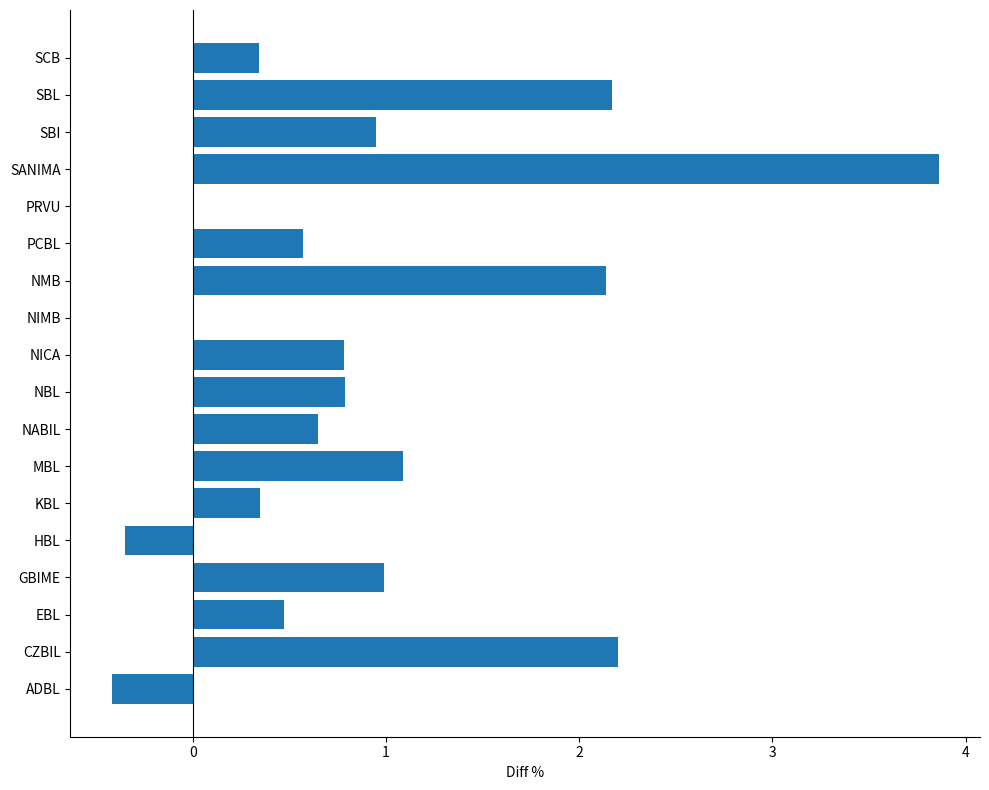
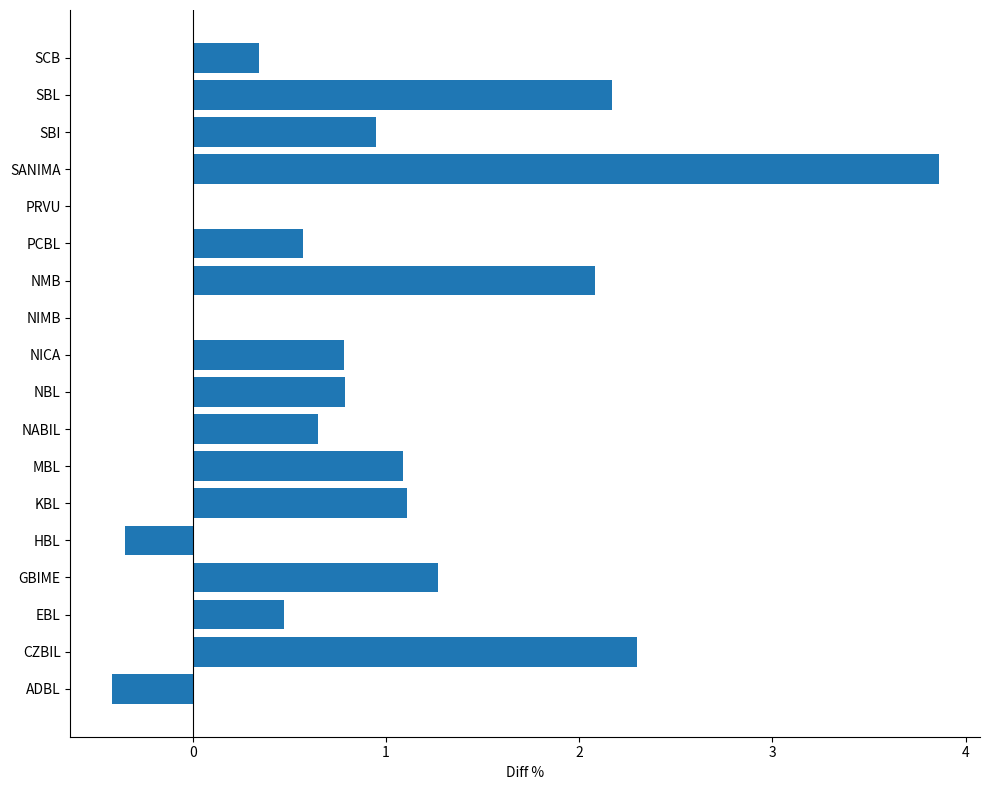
NMB: 2.14 -> 2.08
KBL: 0.35 -> 1.11
GBIME: 0.99 -> 1.27
CZBIL: 2.2 -> 2.3
